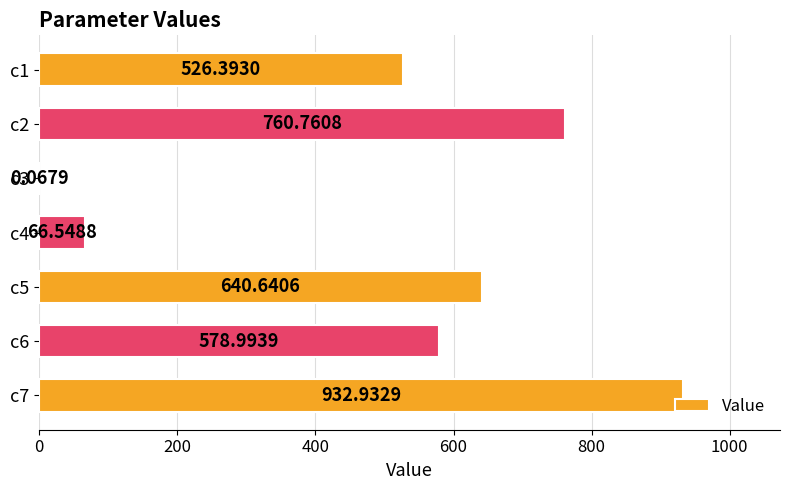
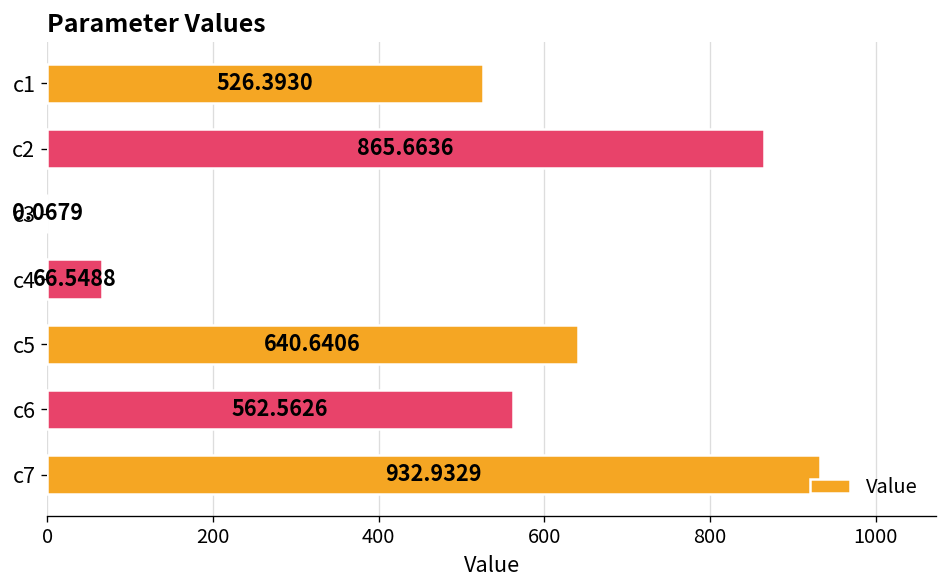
c2: 760.7608 -> 865.6636
c6: 578.9939 -> 562.5626
